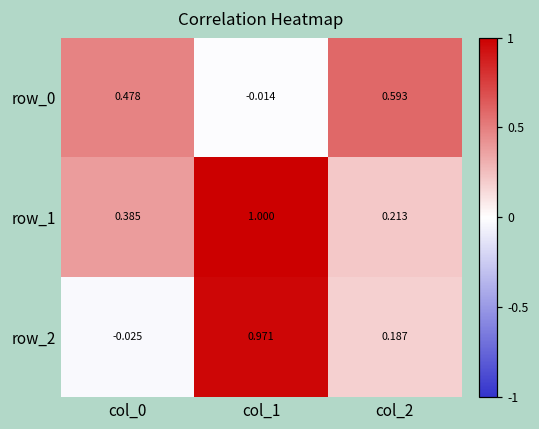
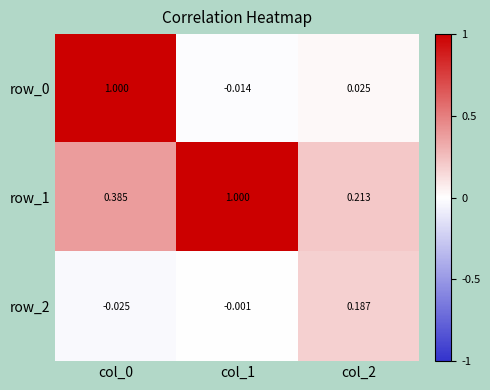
row_0, col_0: 0.478 -> 1.000
row_0, col_2: 0.593 -> 0.025
row_2, col_1: 0.971 -> -0.001
